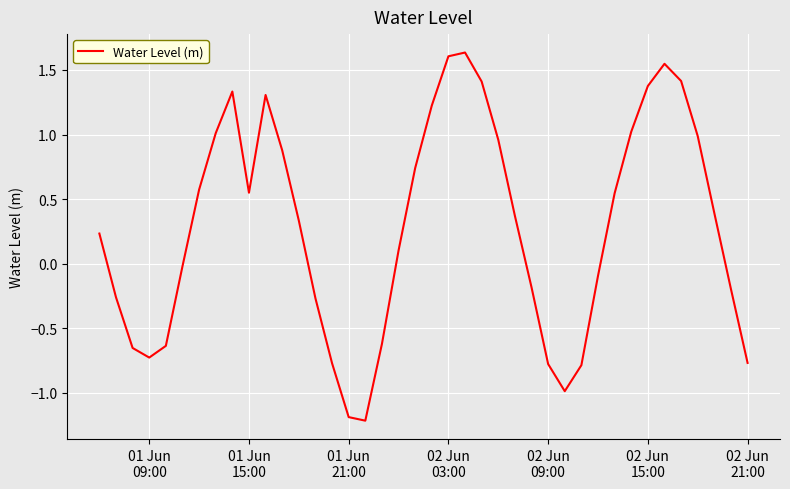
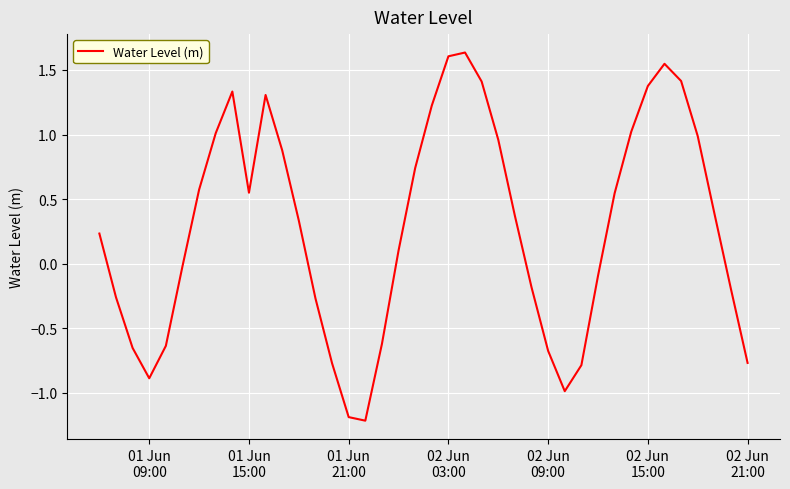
01 Jun 09:00: -0.73 -> -0.89
02 Jun 09:00: -0.78 -> -0.67
